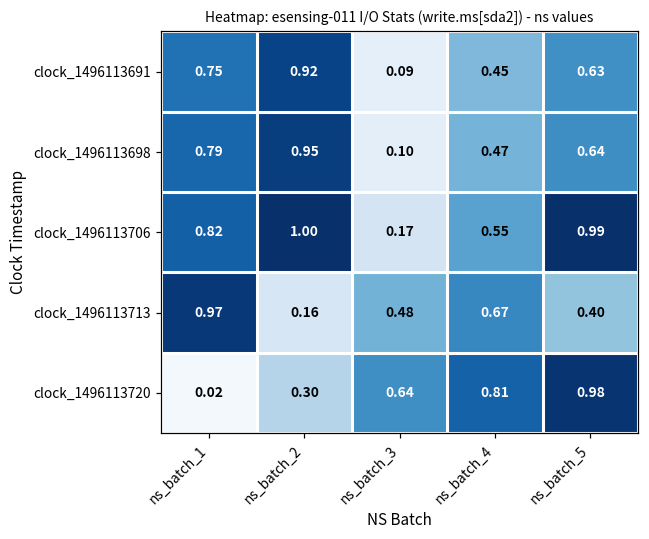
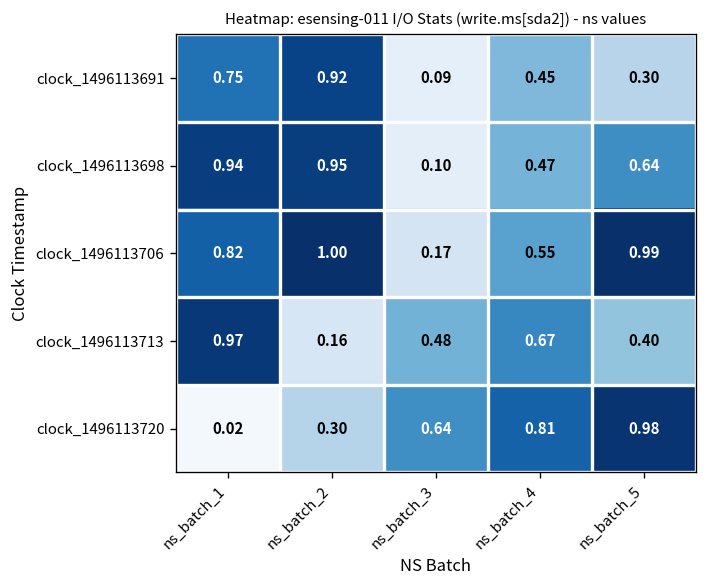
clock_1496113691, ns_batch_5: 0.63 -> 0.30
clock_1496113698, ns_batch_1: 0.79 -> 0.94
